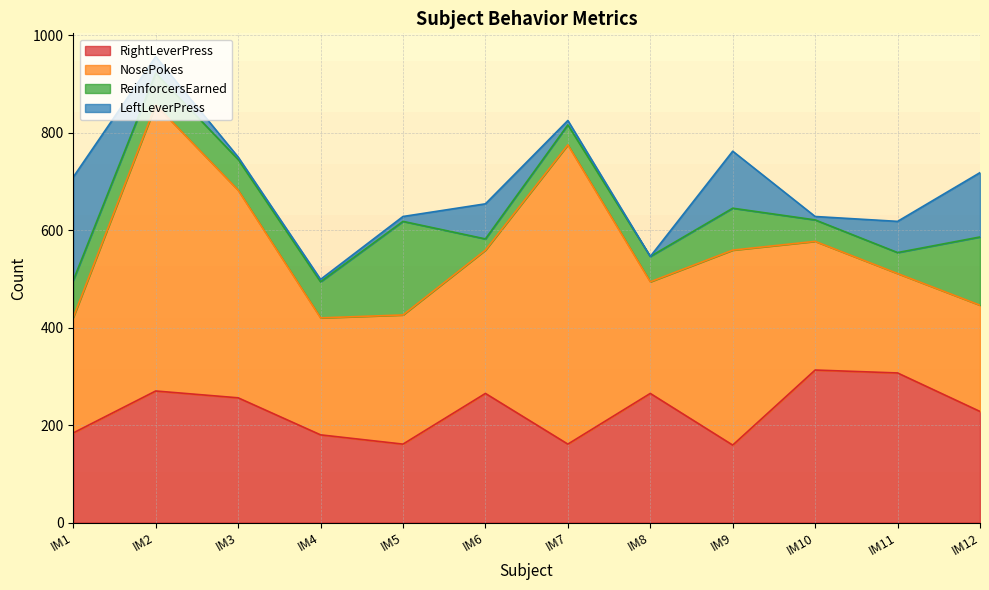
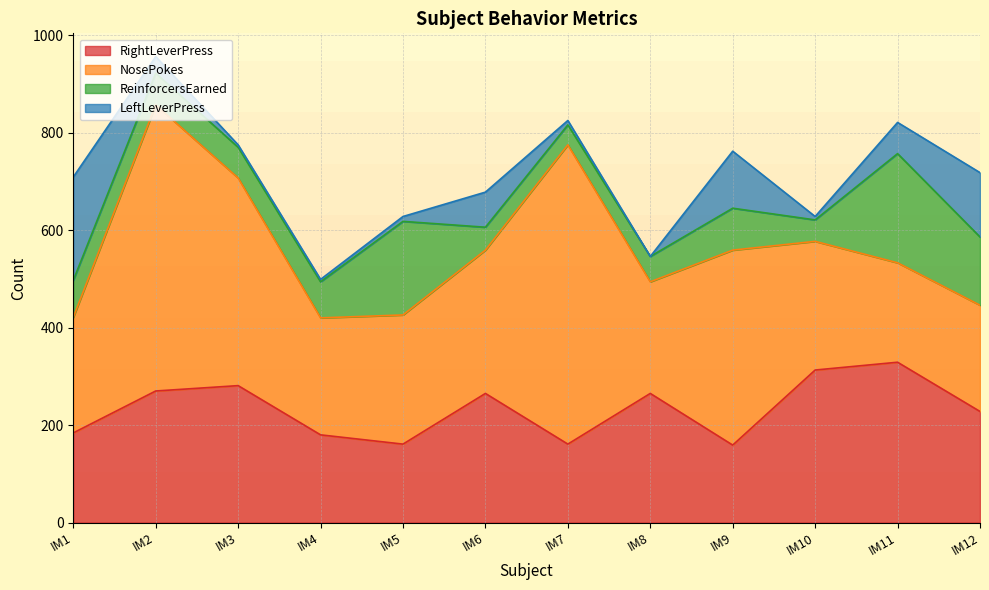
RightLeverPress, IM3: 260 -> 280
ReinforcersEarned, IM6: 20 -> 50
RightLeverPress, IM11: 310 -> 330
ReinforcersEarned, IM11: 40 -> 220
